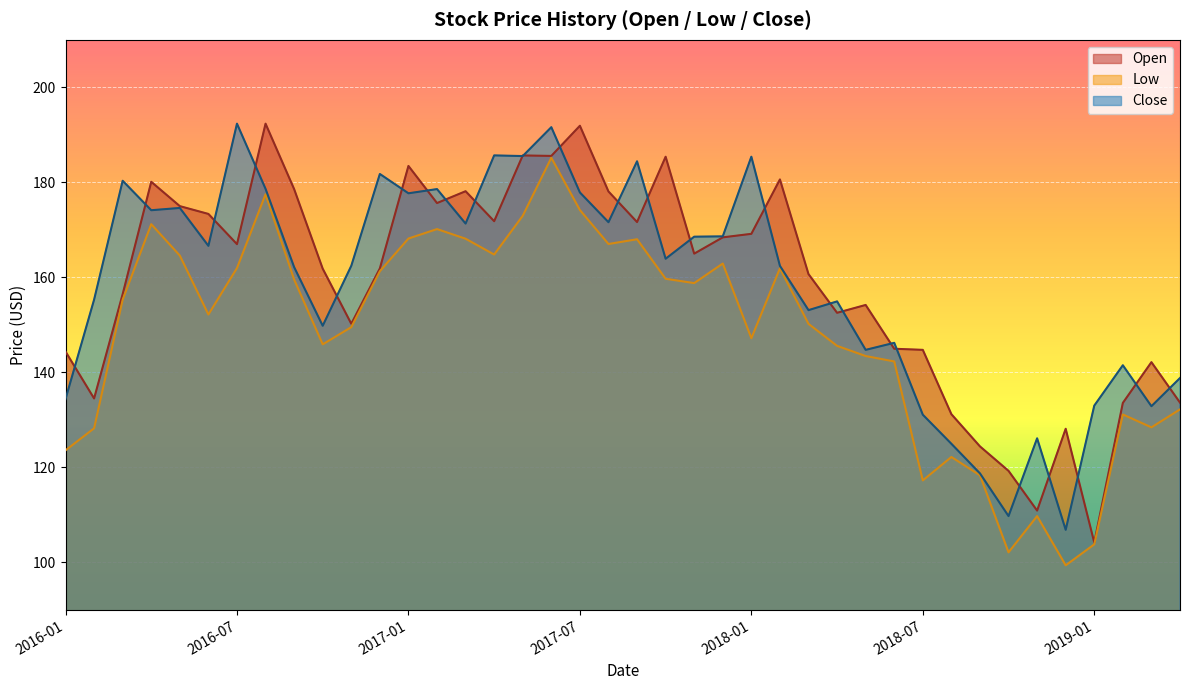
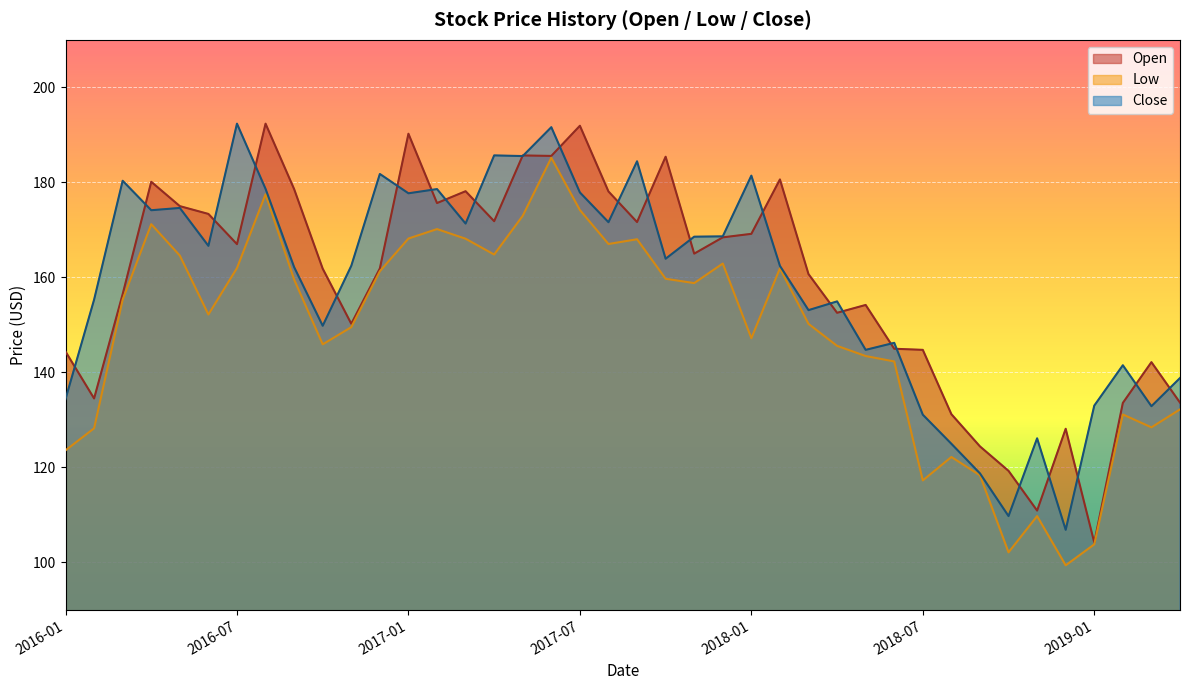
Open, 2017-01: 183 -> 190
Close, 2018-01: 185 -> 181
